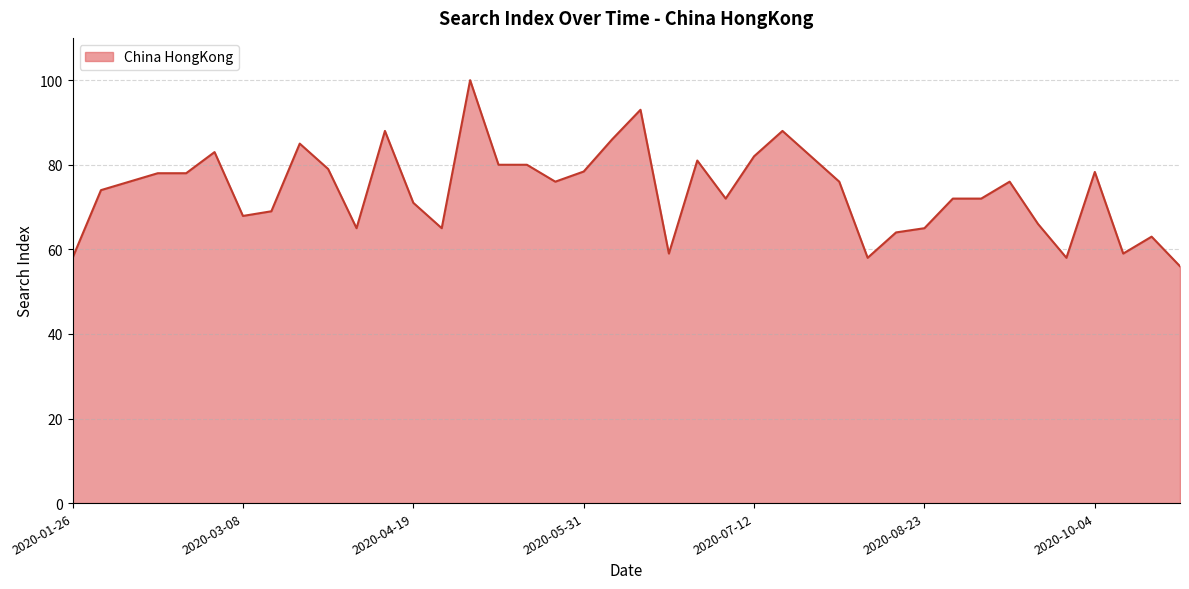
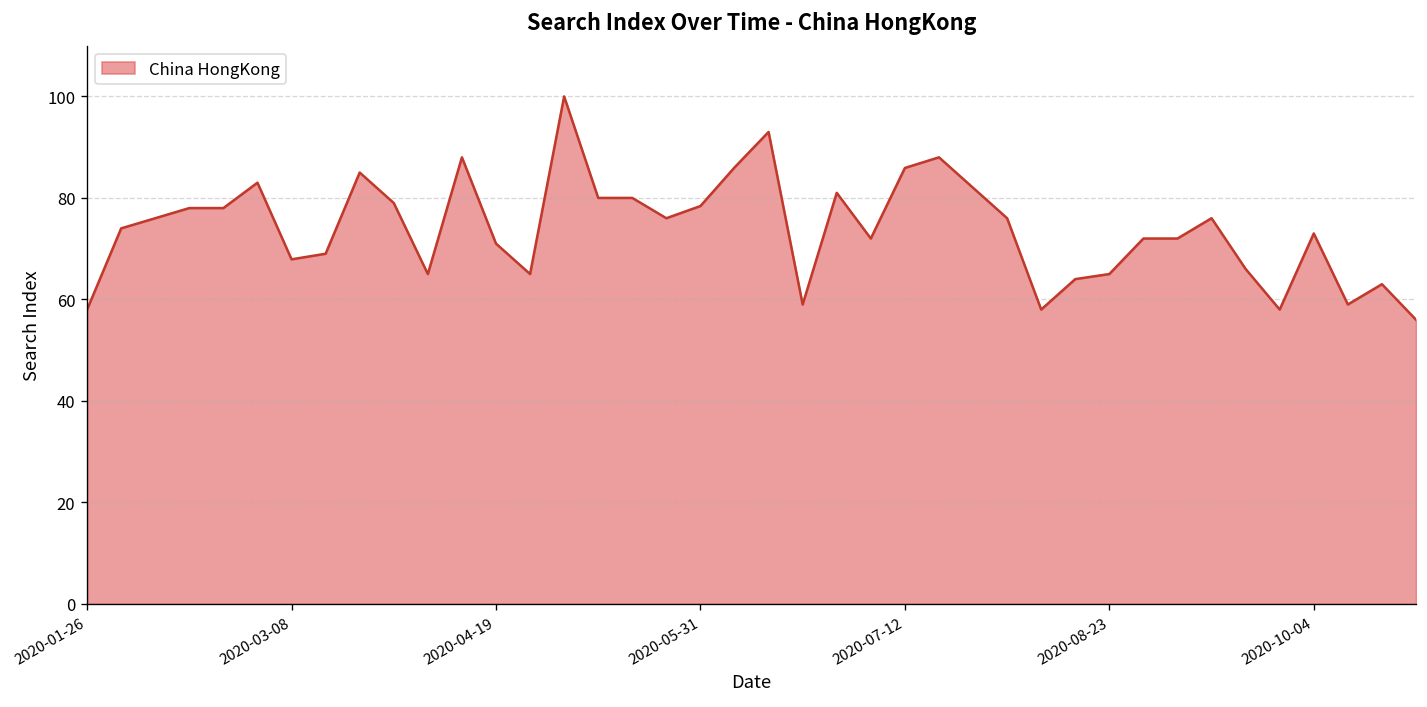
2020-07-12: 82 -> 86
2020-10-04: 78 -> 73
